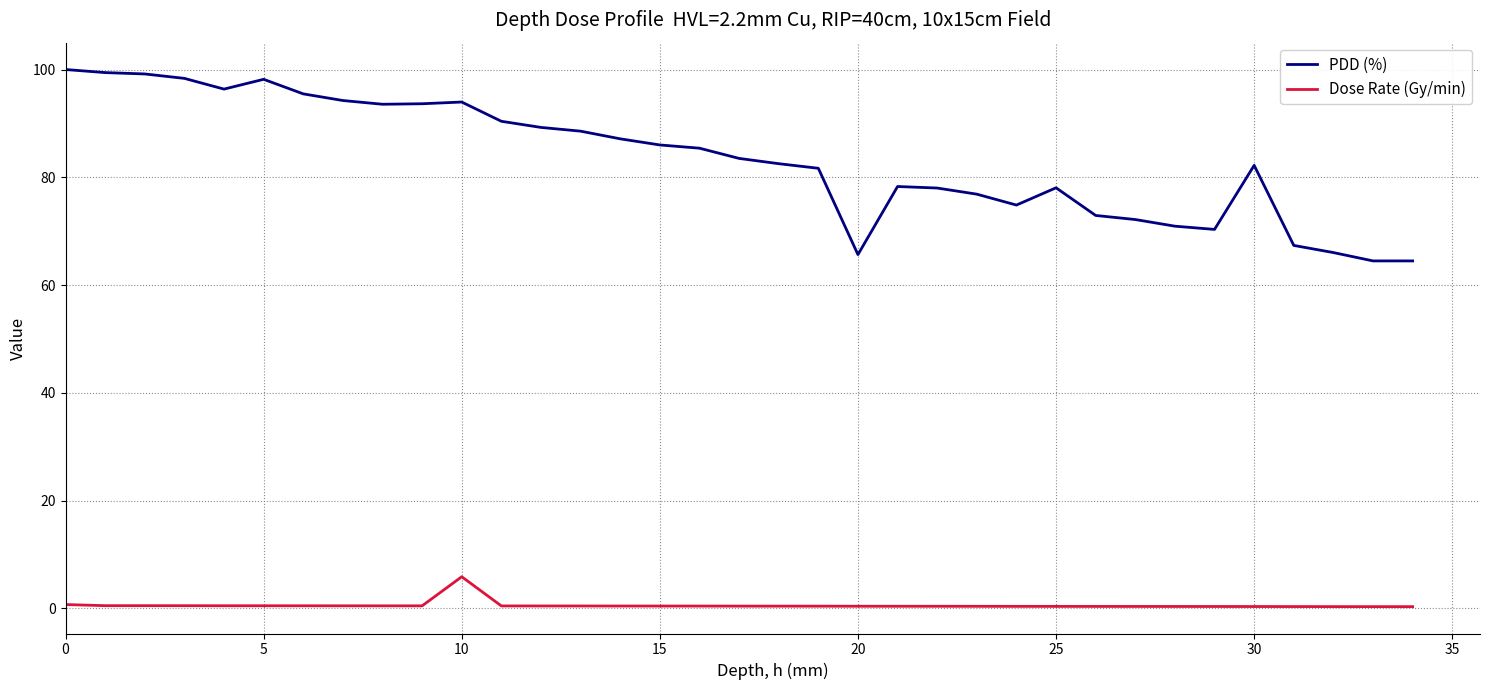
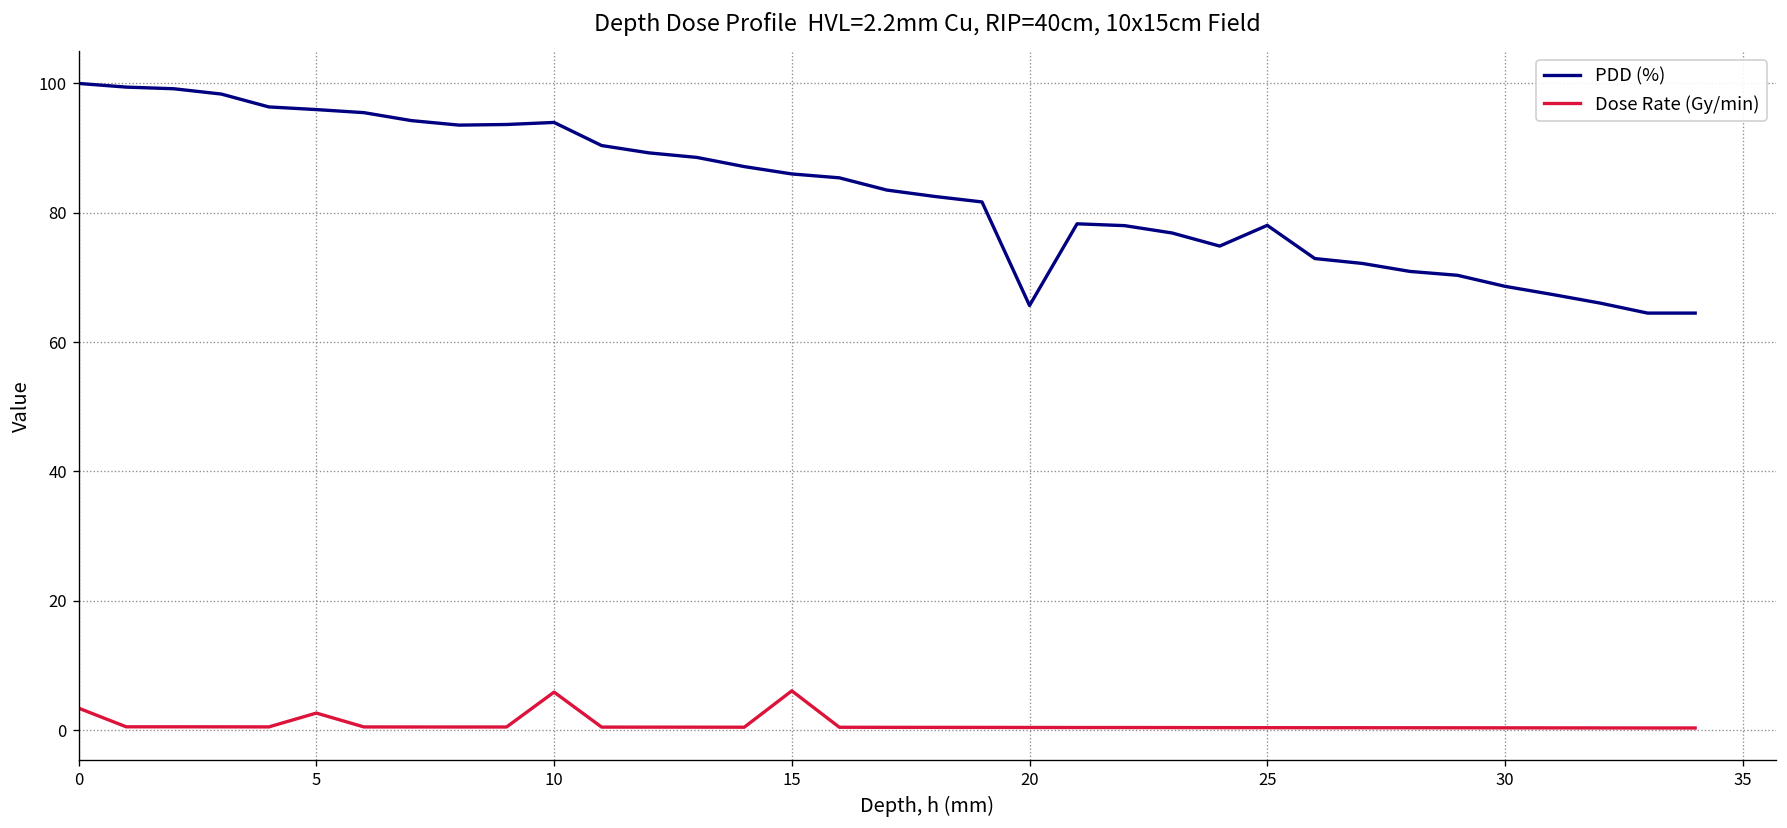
Dose Rate (Gy/min), 0: 1 -> 3
PDD (%), 5: 98 -> 96
Dose Rate (Gy/min), 5: 0 -> 3
Dose Rate (Gy/min), 15: 0 -> 6
PDD (%), 30: 82 -> 69
